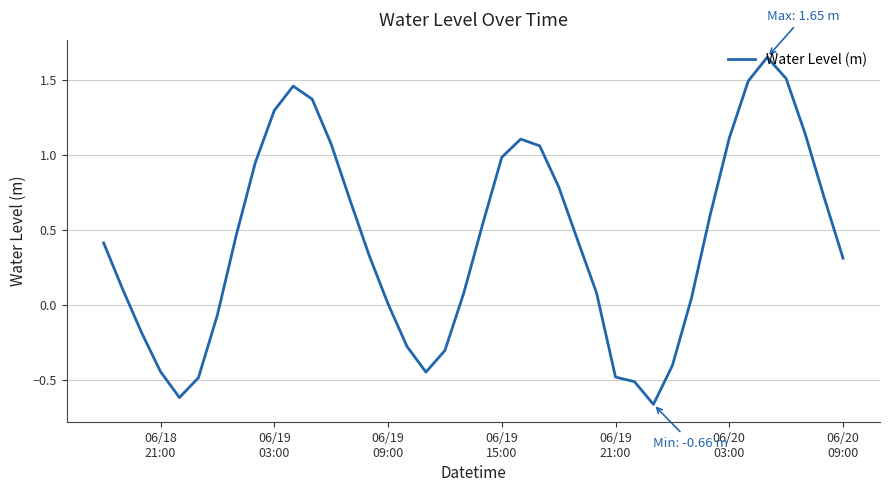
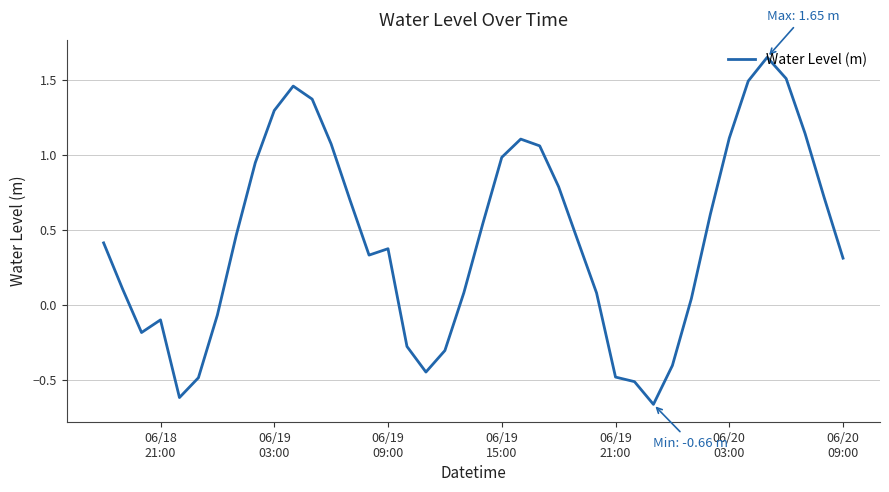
06/18 21:00: -0.44 -> -0.10
06/19 09:00: 0.01 -> 0.37
